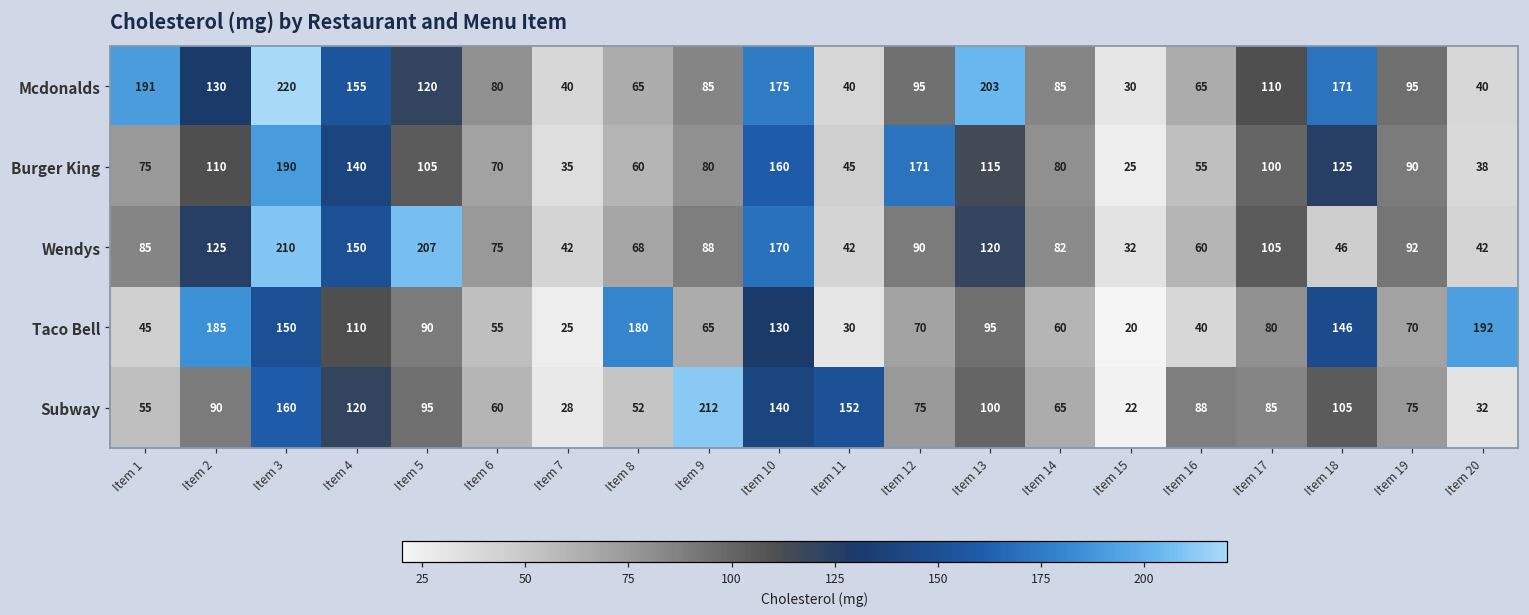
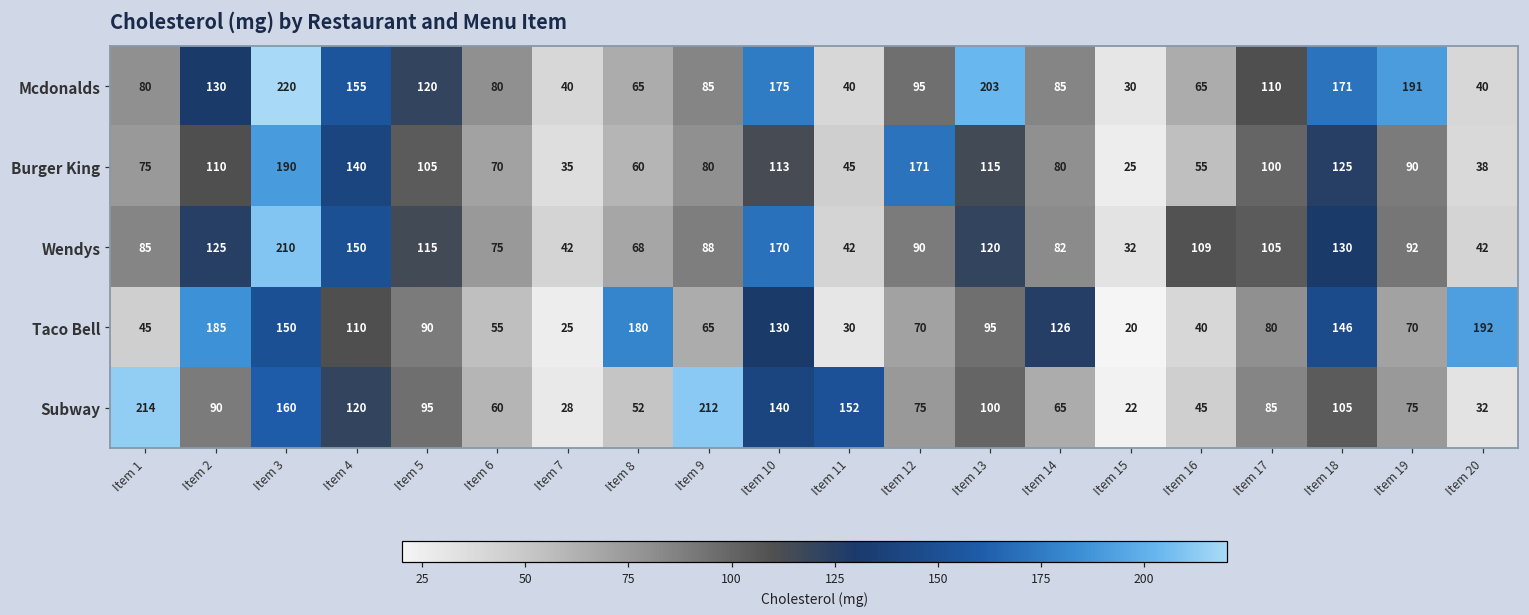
Mcdonalds, Item 1: 191 -> 80
Mcdonalds, Item 19: 95 -> 191
Burger King, Item 10: 160 -> 113
Wendys, Item 5: 207 -> 115
Wendys, Item 16: 60 -> 109
Wendys, Item 18: 46 -> 130
Taco Bell, Item 14: 60 -> 126
Subway, Item 1: 55 -> 214
Subway, Item 16: 88 -> 45
